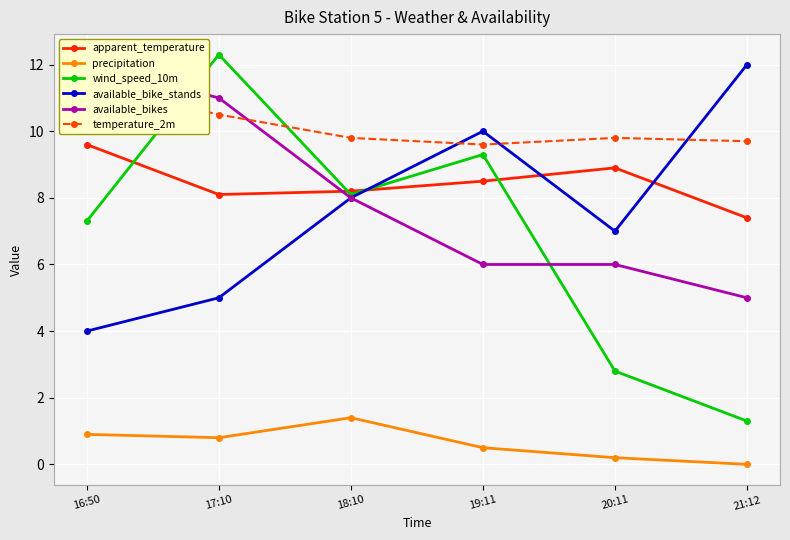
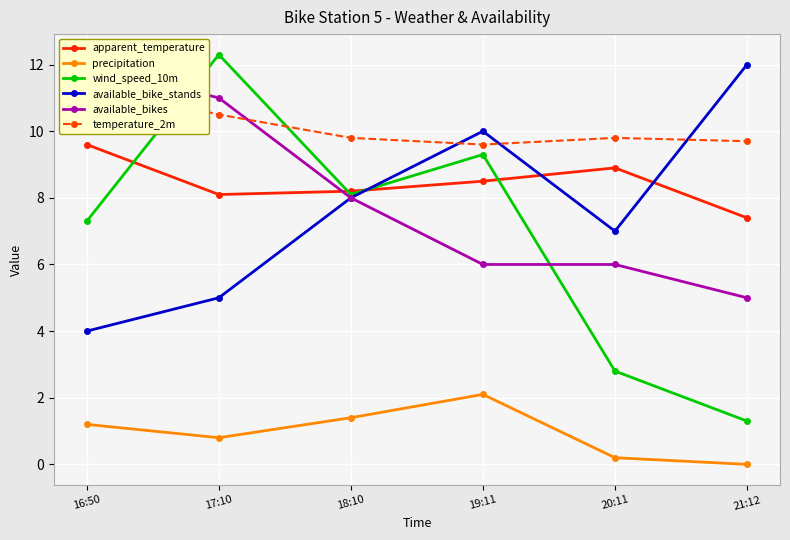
precipitation, 16:50: 0.9 -> 1.2
precipitation, 19:11: 0.5 -> 2.1
